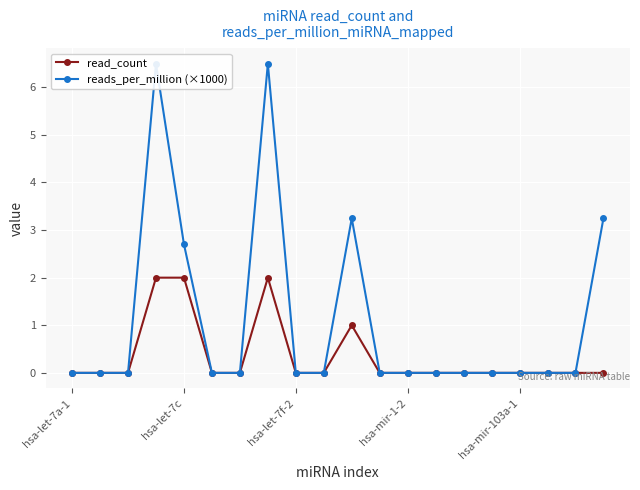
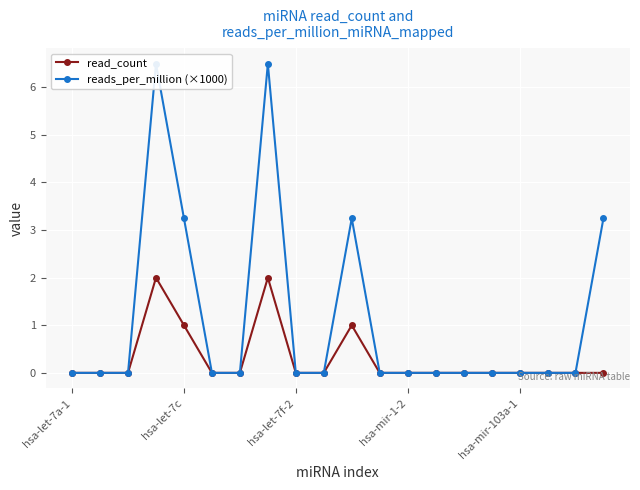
read_count, hsa-let-7c: 2 -> 1
reads_per_million (×1000), hsa-let-7c: 2.7 -> 3.2
